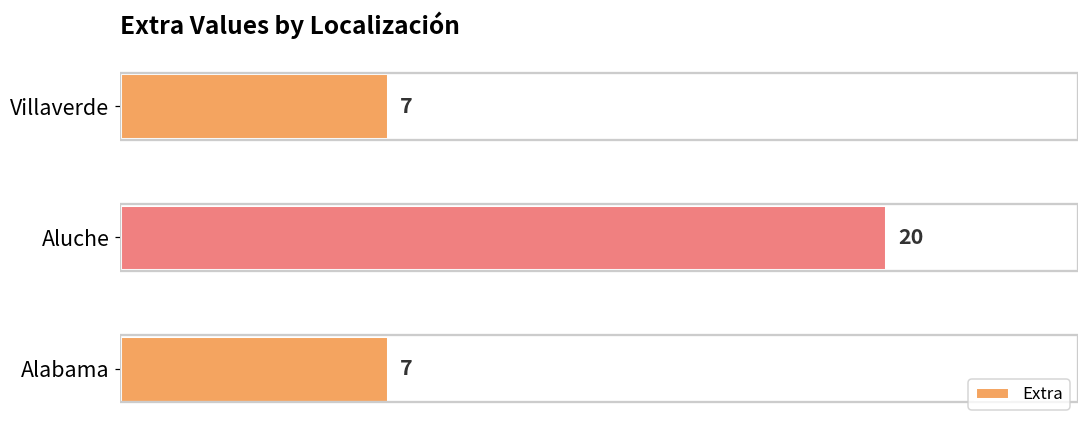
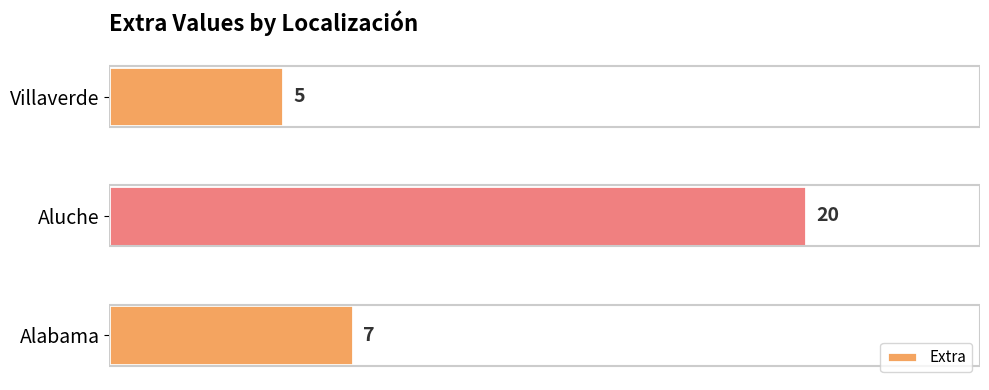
Villaverde: 7 -> 5
